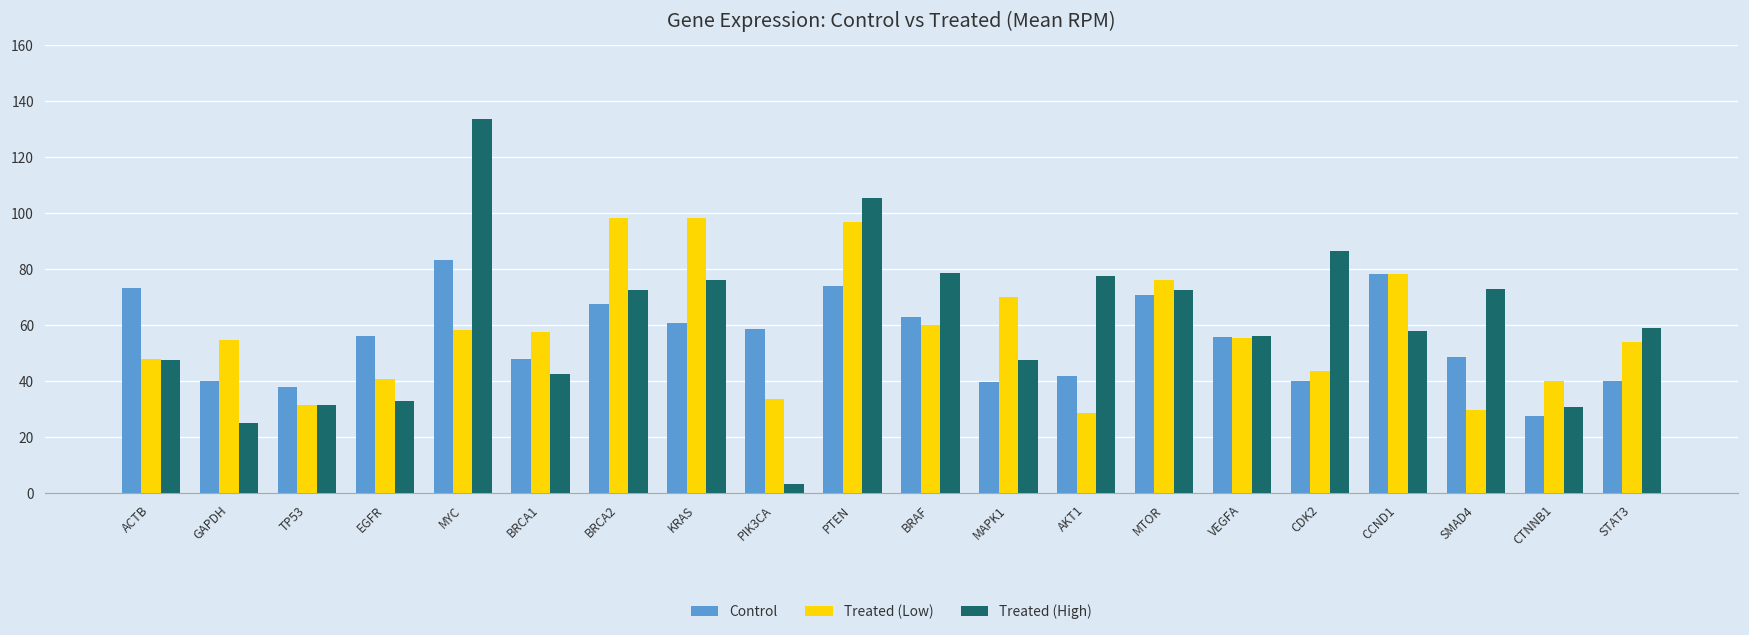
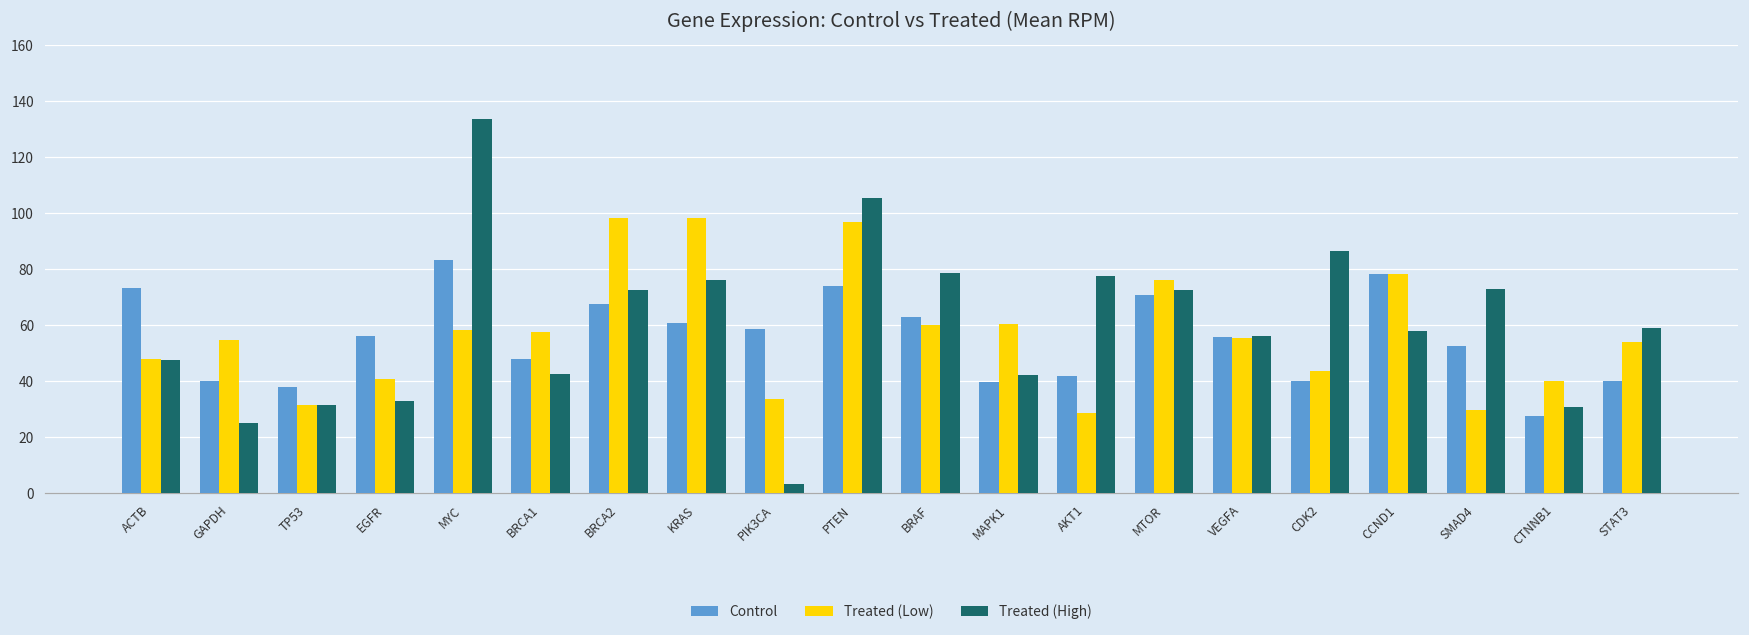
Treated (Low), MAPK1: 70 -> 60
Treated (High), MAPK1: 48 -> 42
Control, SMAD4: 49 -> 53
